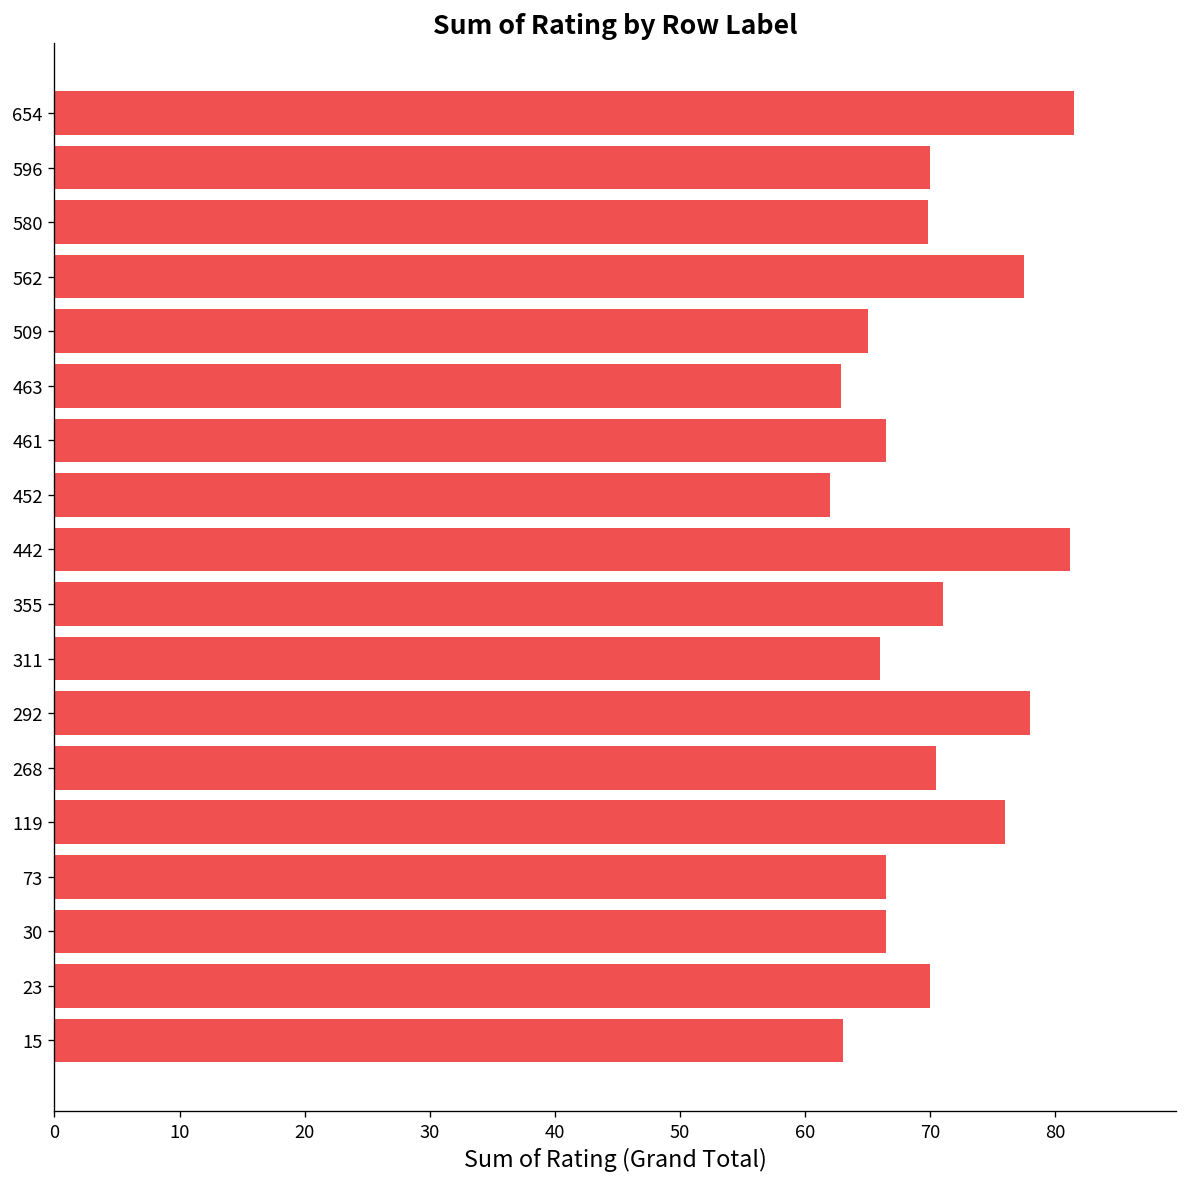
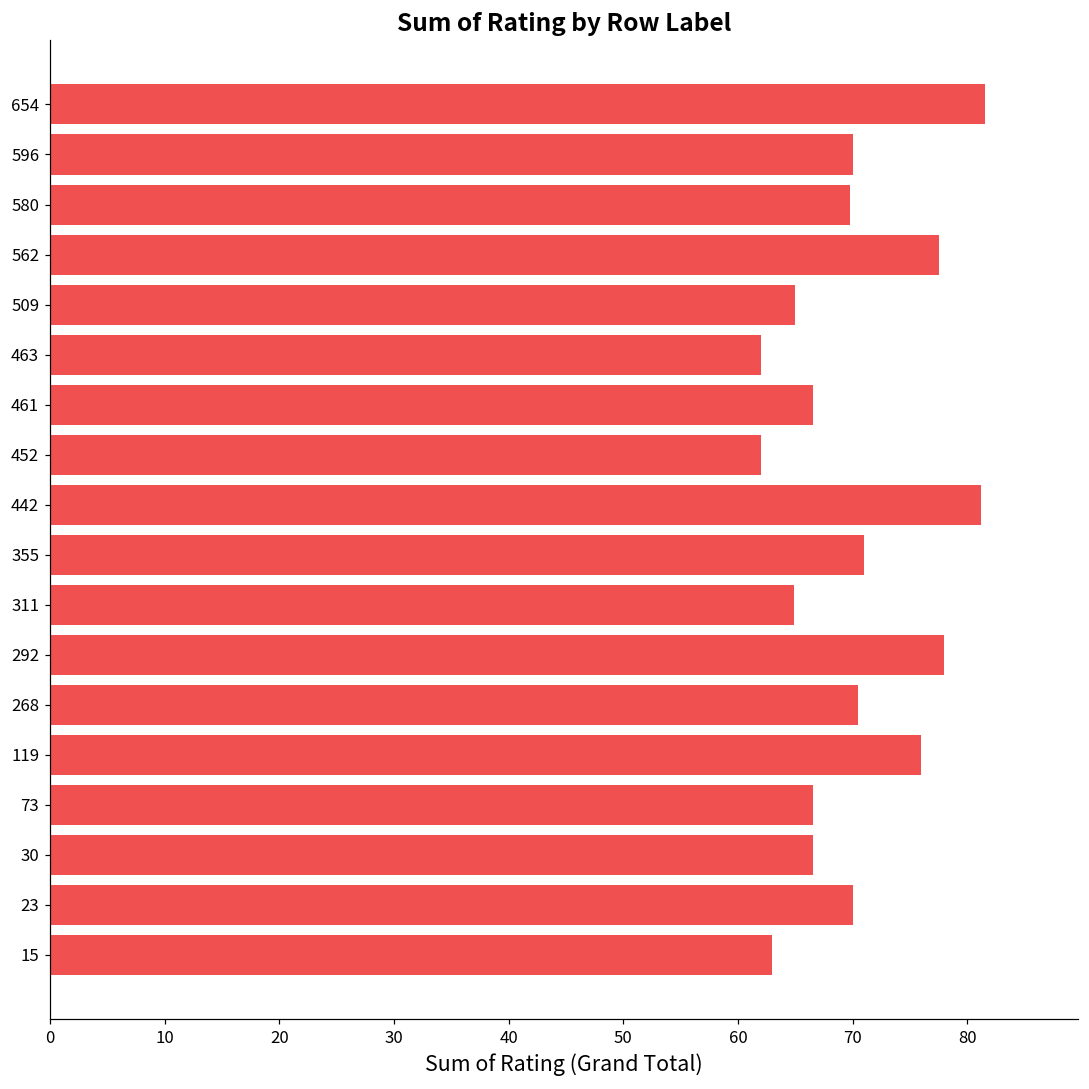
463: 62.9 -> 62.0
311: 66.0 -> 64.9
